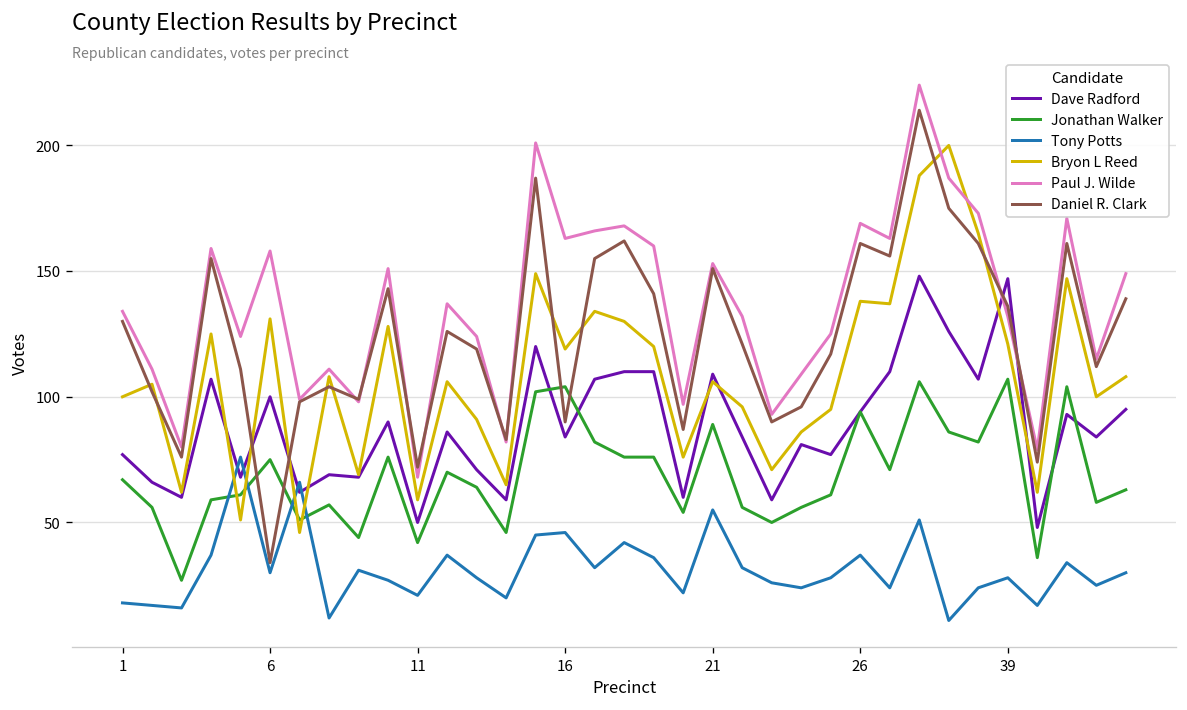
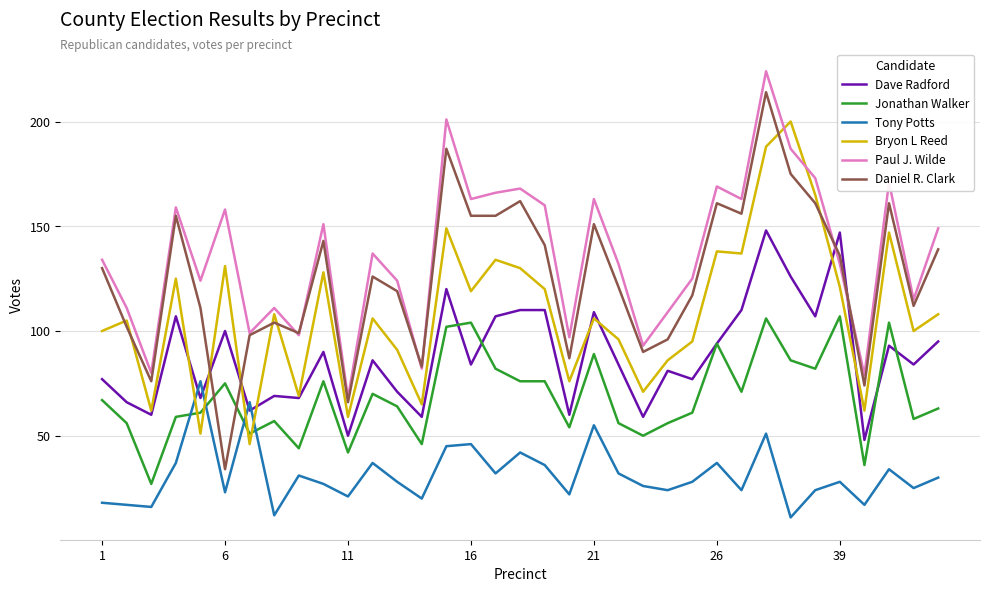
Tony Potts, 6: 30 -> 23
Daniel R. Clark, 11: 72 -> 66
Daniel R. Clark, 16: 90 -> 155
Paul J. Wilde, 21: 153 -> 163
